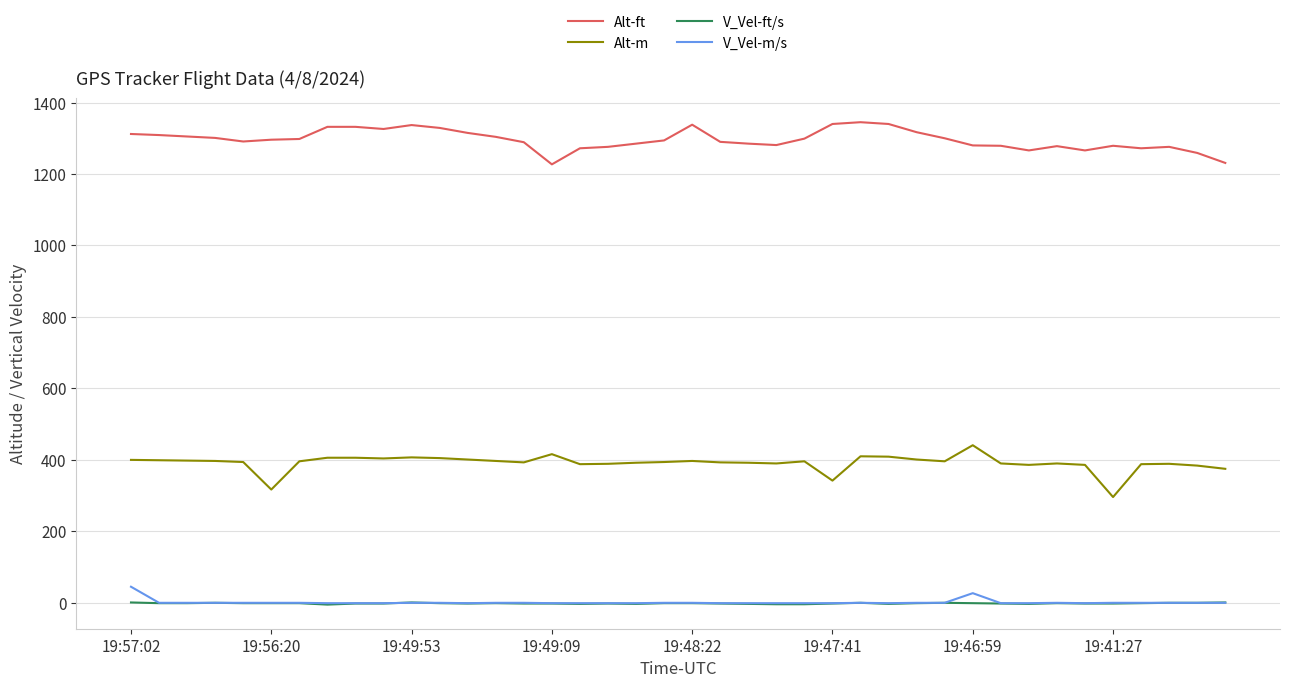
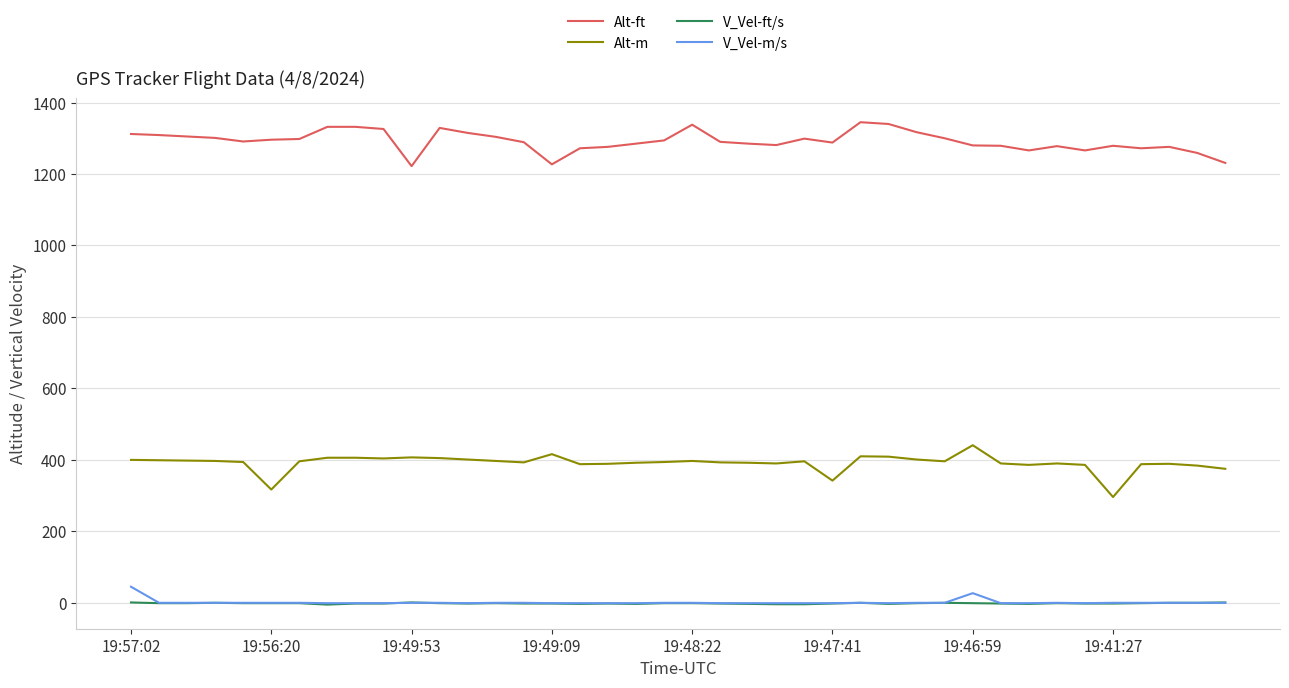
Alt-ft, 19:49:53: 1340 -> 1220
Alt-ft, 19:47:41: 1340 -> 1290
